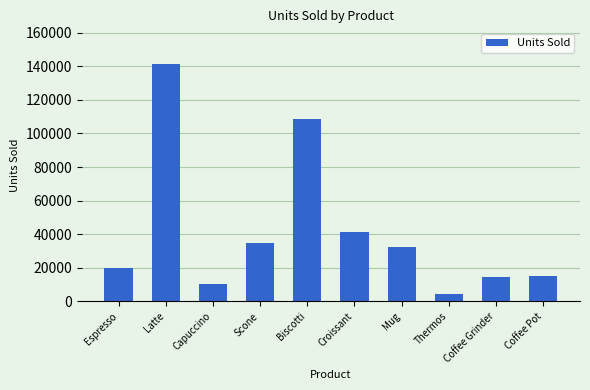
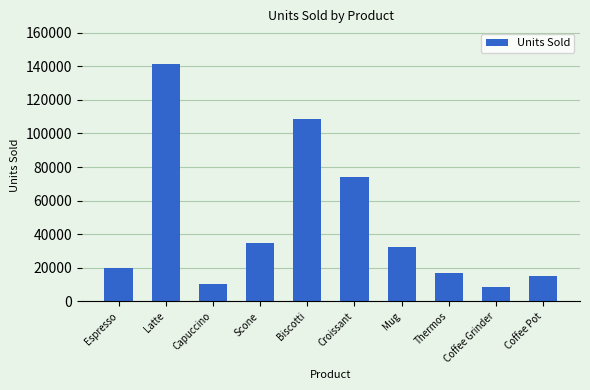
Croissant: 41000 -> 74000
Thermos: 4000 -> 17000
Coffee Grinder: 14000 -> 8000
